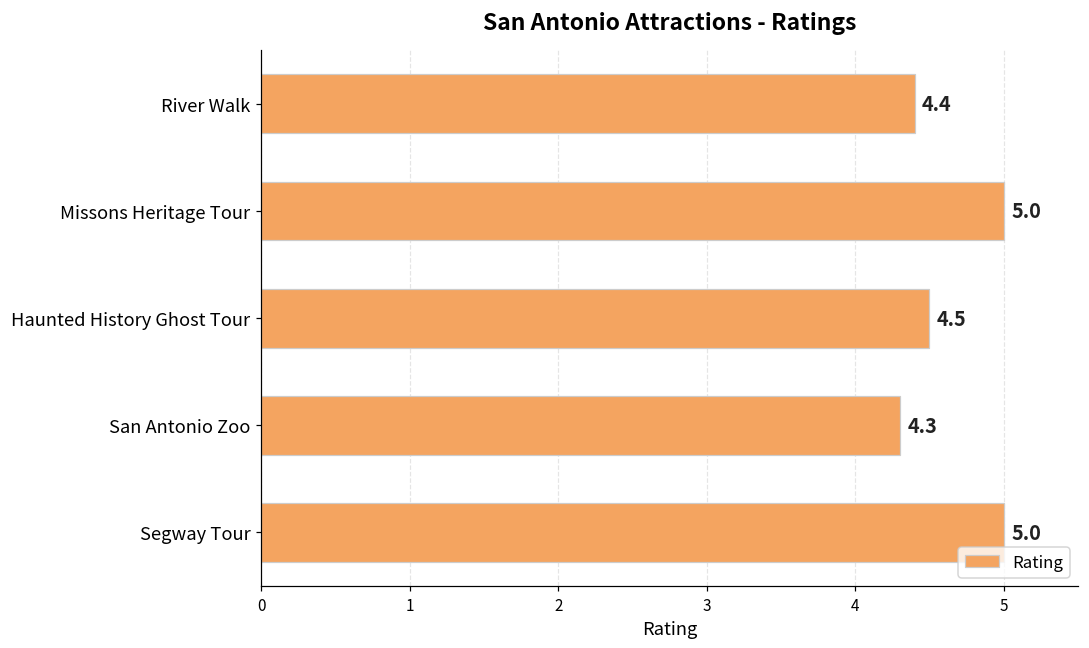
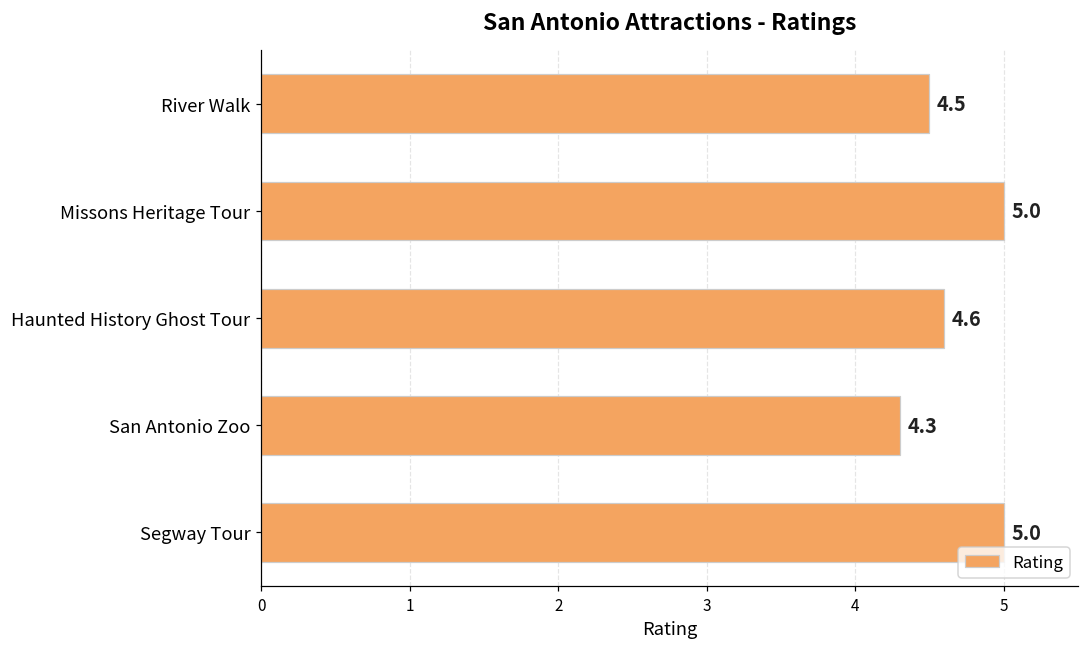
River Walk: 4.4 -> 4.5
Haunted History Ghost Tour: 4.5 -> 4.6
